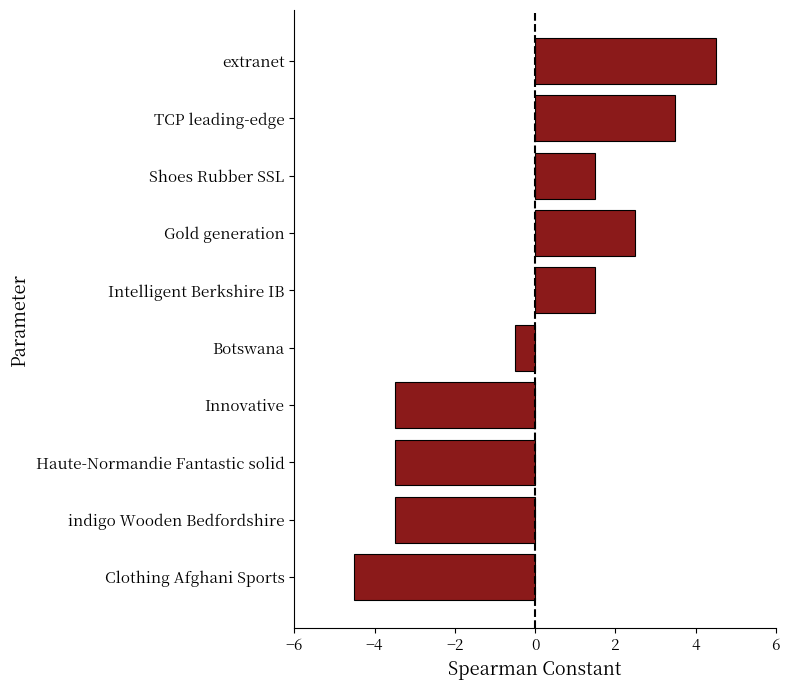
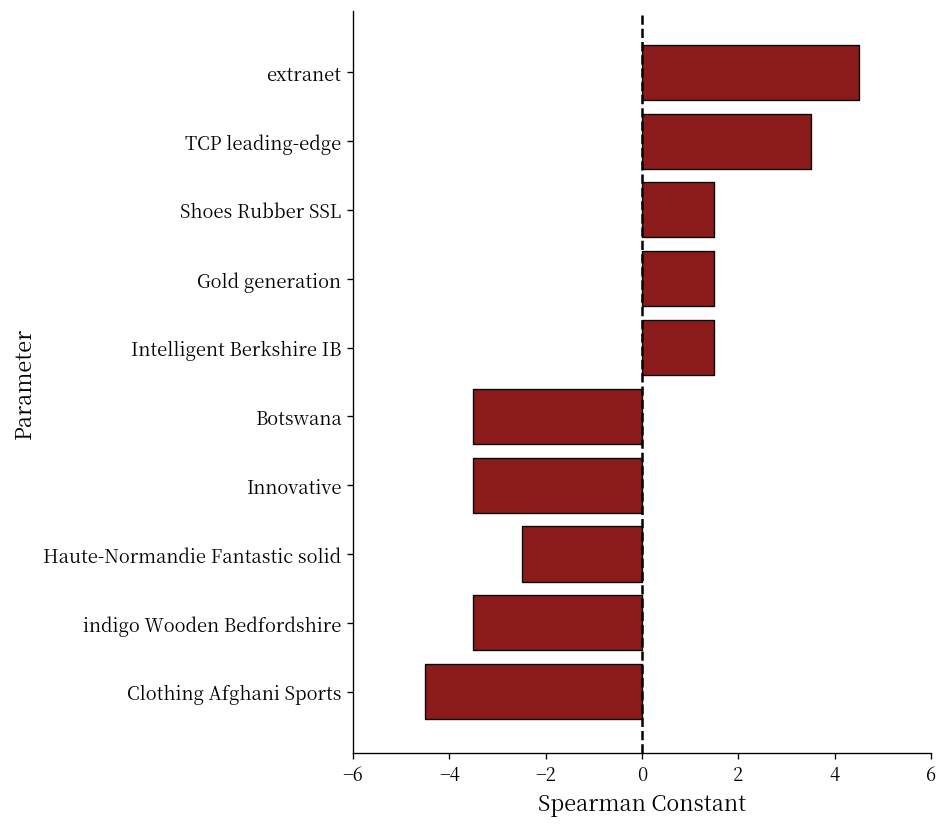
Gold generation: 2.5 -> 1.5
Botswana: -0.5 -> -3.5
Haute-Normandie Fantastic solid: -3.5 -> -2.5
